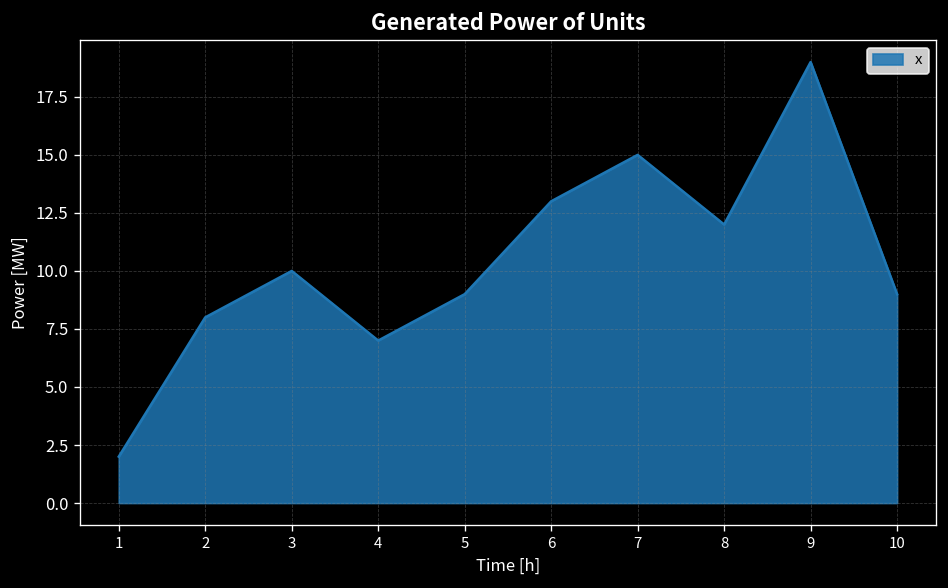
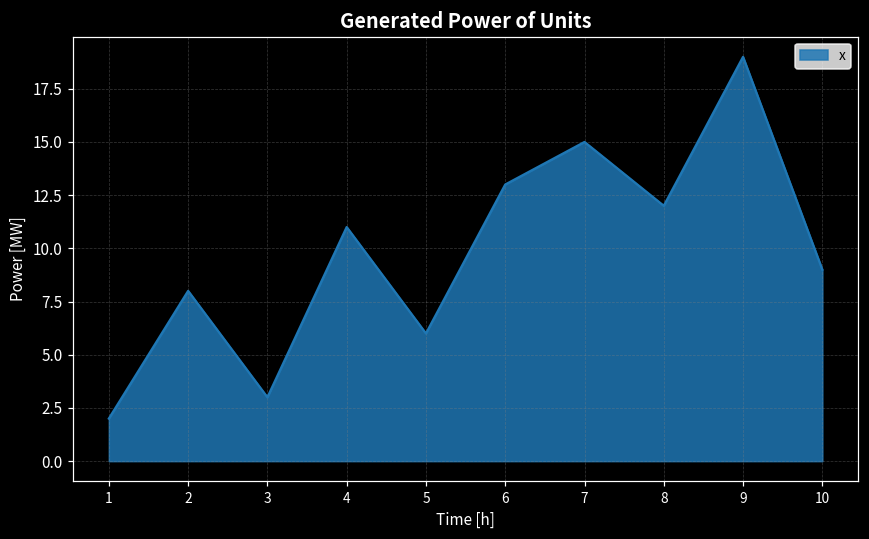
3: 10 -> 3
4: 7 -> 11
5: 9 -> 6
